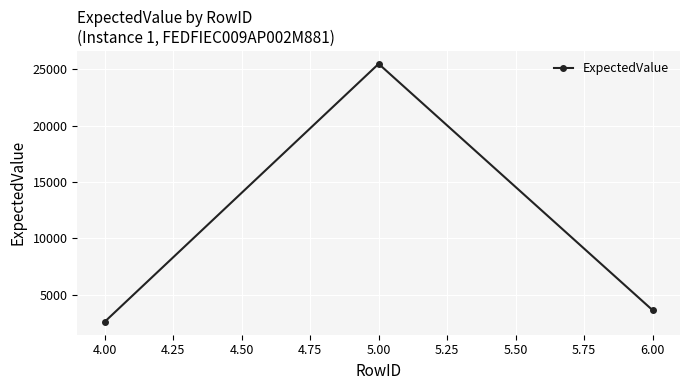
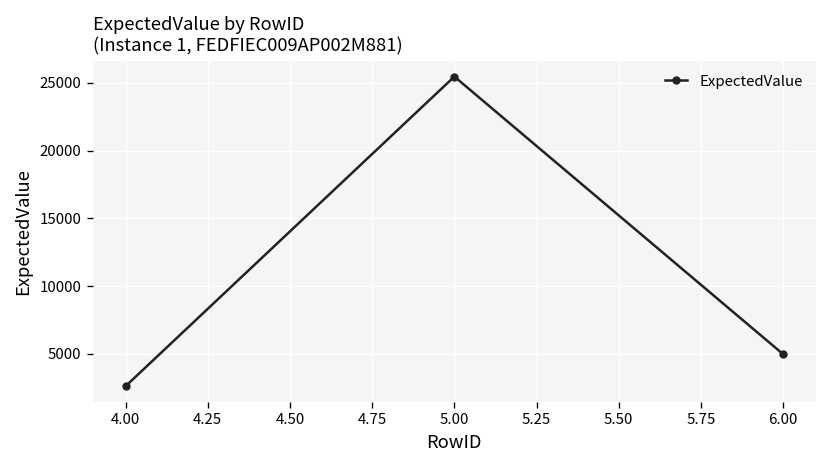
6.00: 3600 -> 5000
